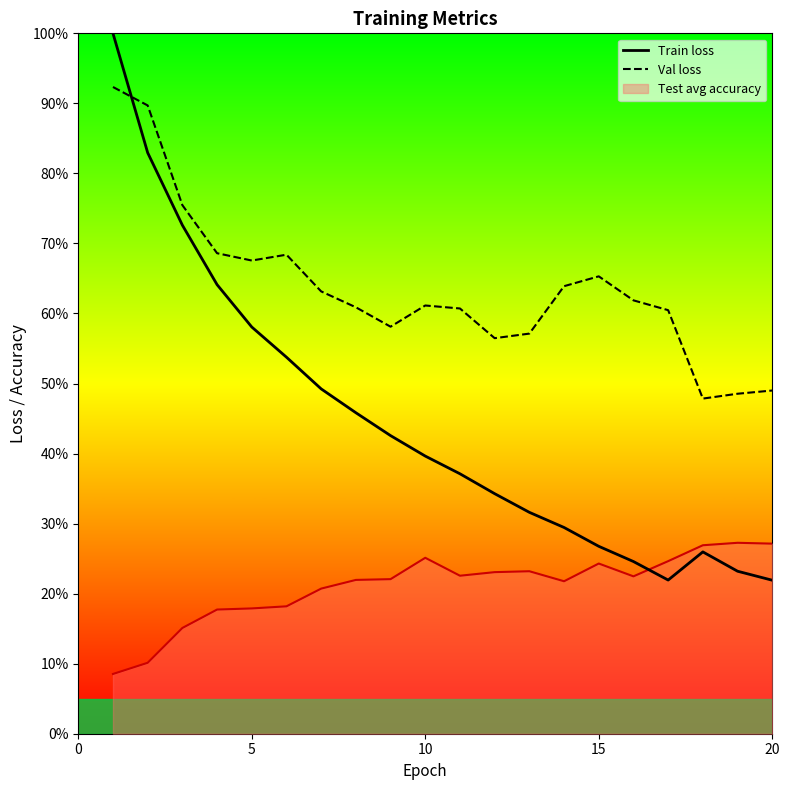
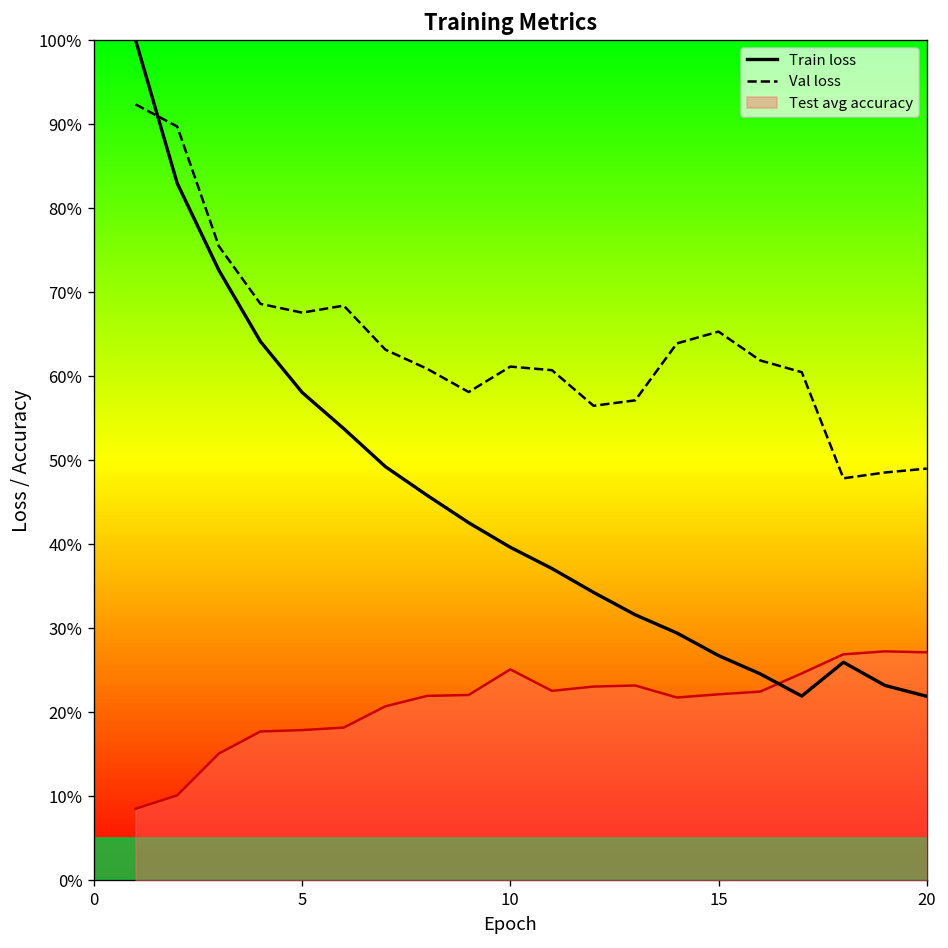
Test avg accuracy, 15: 24% -> 22%
